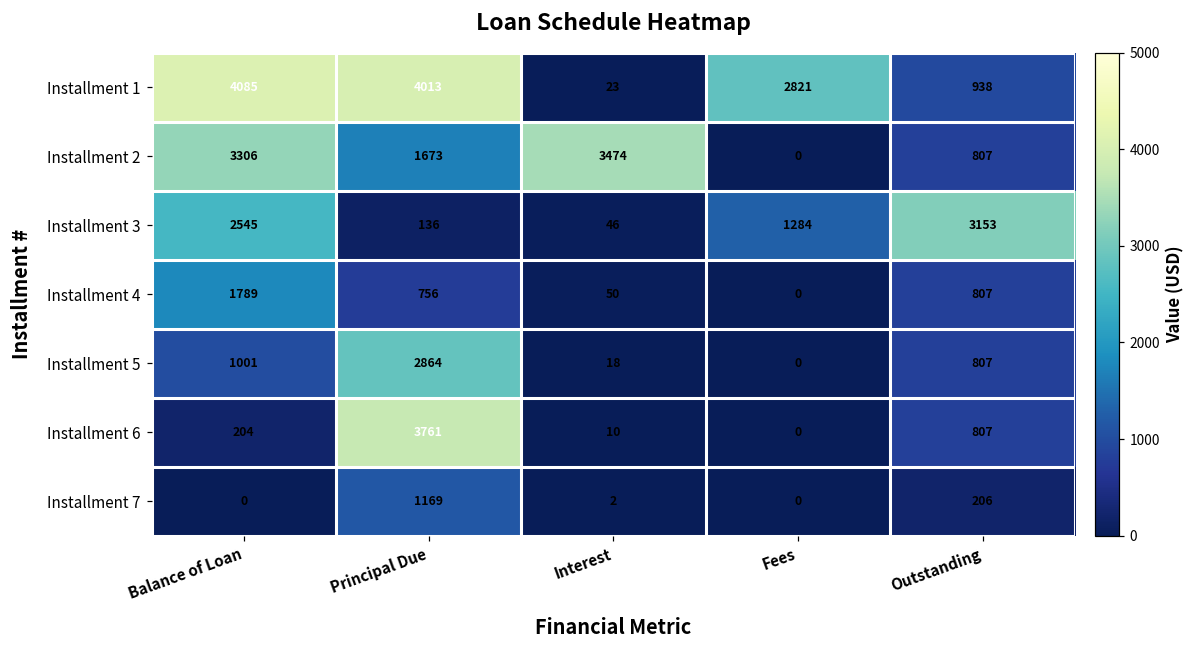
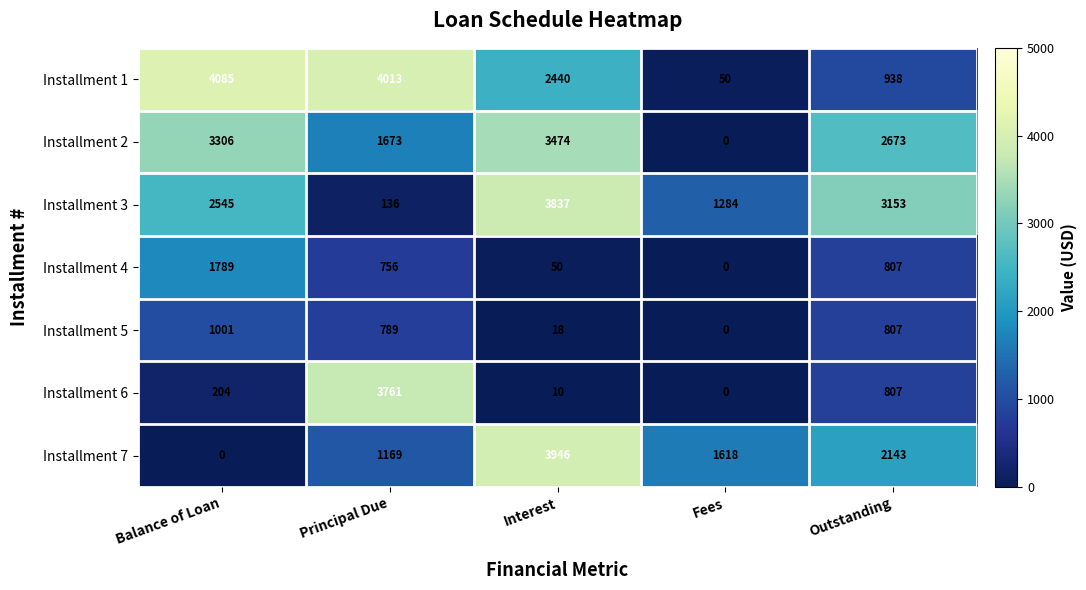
Installment 1, Interest: 23 -> 2440
Installment 1, Fees: 2821 -> 50
Installment 2, Outstanding: 807 -> 2673
Installment 3, Interest: 46 -> 3837
Installment 5, Principal Due: 2864 -> 789
Installment 7, Interest: 2 -> 3946
Installment 7, Fees: 0 -> 1618
Installment 7, Outstanding: 206 -> 2143
